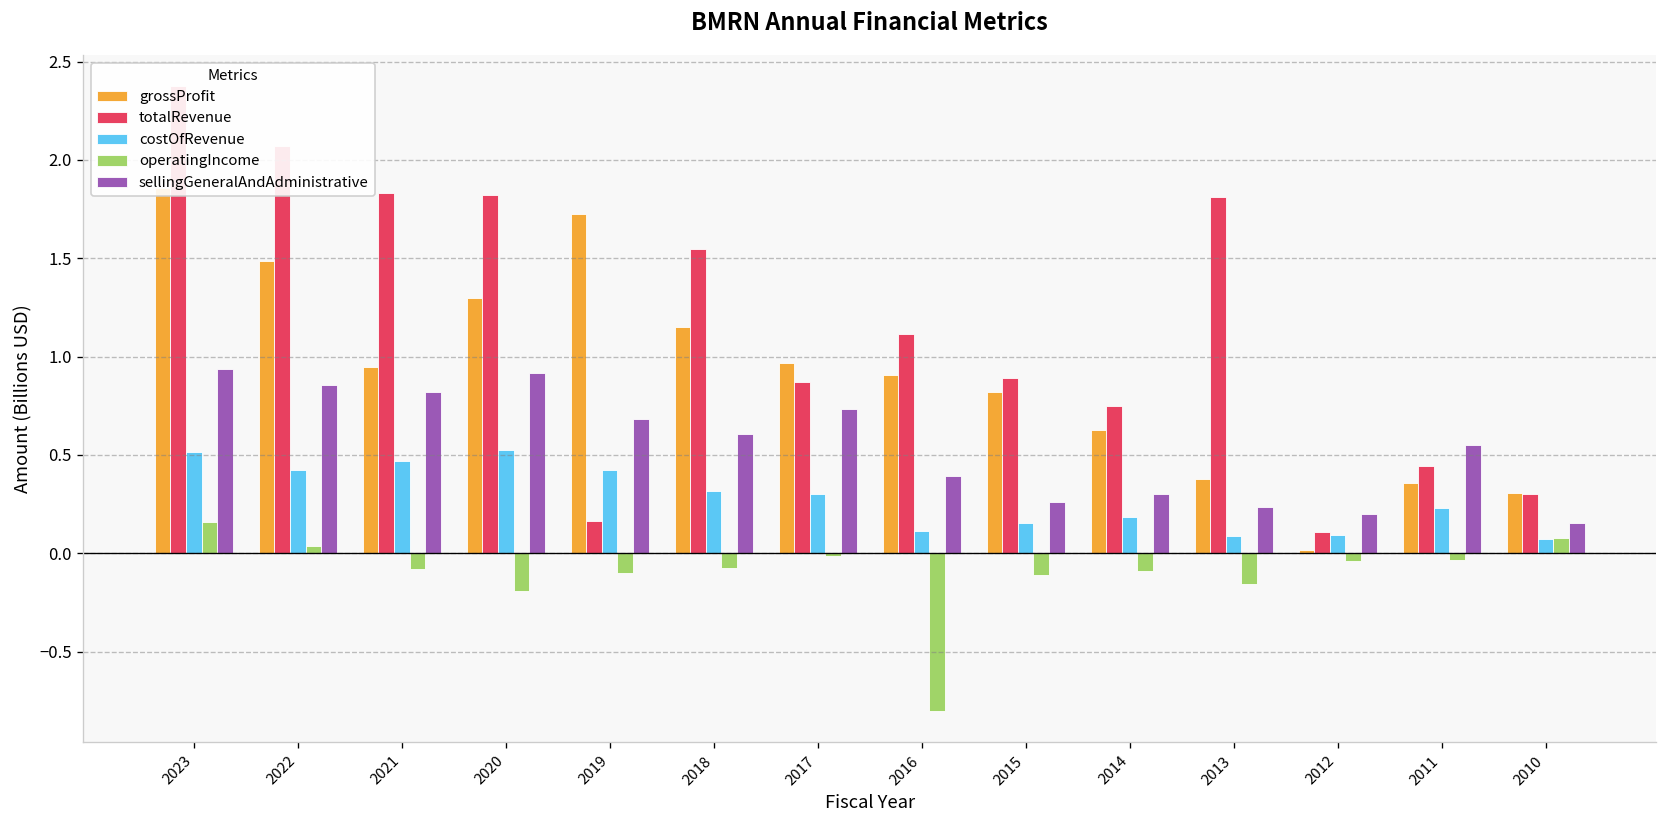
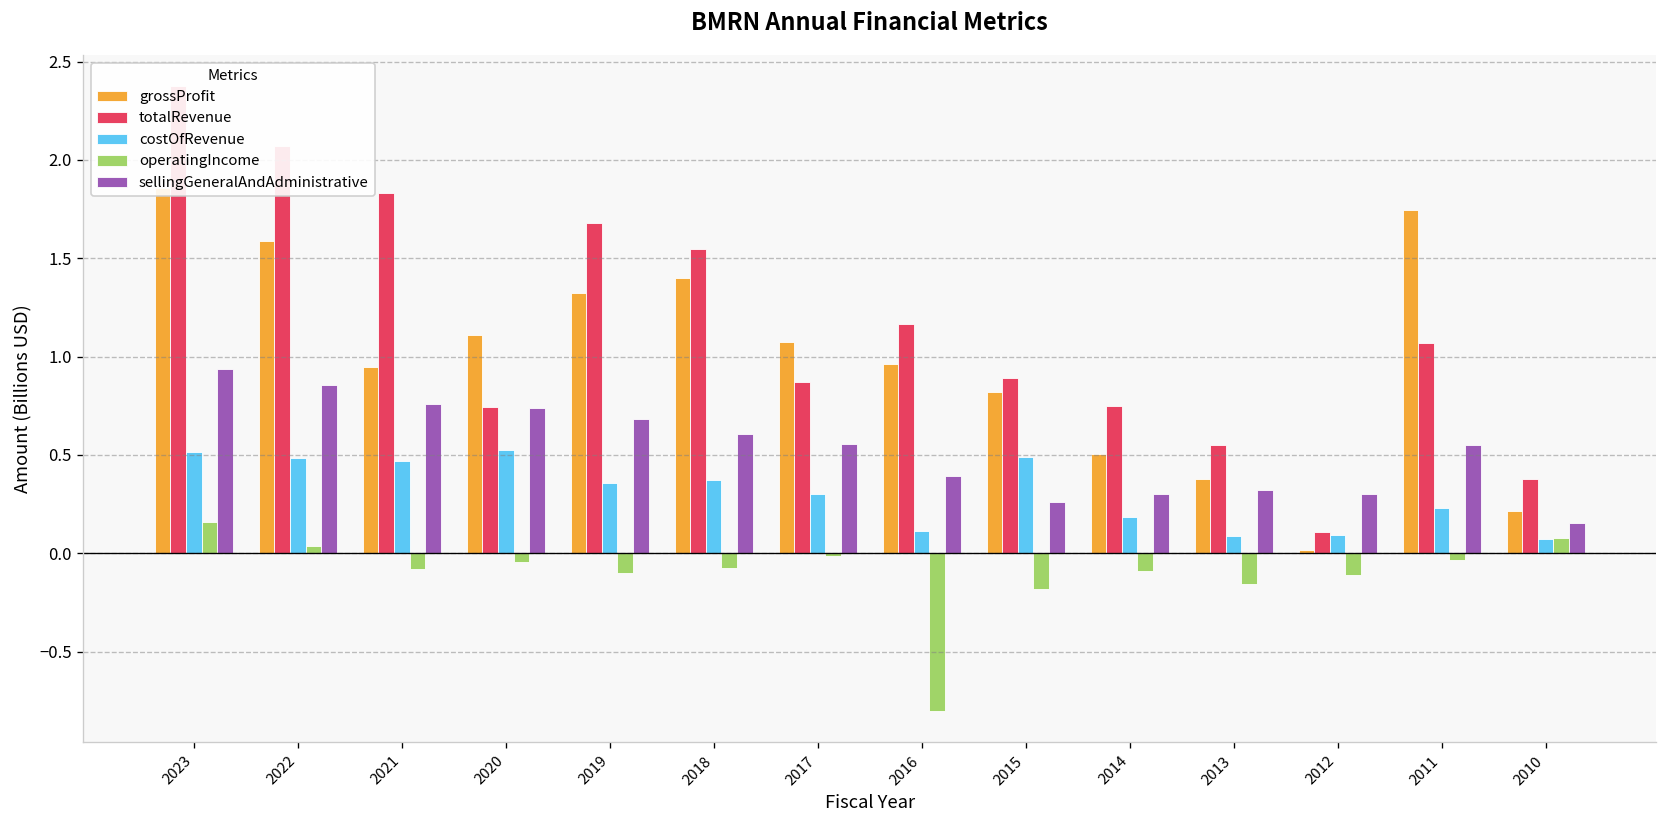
grossProfit, 2022: 1.48 -> 1.59
costOfRevenue, 2022: 0.42 -> 0.48
sellingGeneralAndAdministrative, 2021: 0.82 -> 0.76
grossProfit, 2020: 1.30 -> 1.11
totalRevenue, 2020: 1.82 -> 0.75
operatingIncome, 2020: -0.19 -> -0.04
sellingGeneralAndAdministrative, 2020: 0.92 -> 0.74
grossProfit, 2019: 1.72 -> 1.32
totalRevenue, 2019: 0.16 -> 1.68
costOfRevenue, 2019: 0.42 -> 0.36
grossProfit, 2018: 1.15 -> 1.40
costOfRevenue, 2018: 0.32 -> 0.37
grossProfit, 2017: 0.97 -> 1.07
sellingGeneralAndAdministrative, 2017: 0.74 -> 0.55
grossProfit, 2016: 0.91 -> 0.96
totalRevenue, 2016: 1.12 -> 1.17
costOfRevenue, 2015: 0.15 -> 0.49
operatingIncome, 2015: -0.11 -> -0.18
grossProfit, 2014: 0.63 -> 0.51
totalRevenue, 2013: 1.81 -> 0.55
sellingGeneralAndAdministrative, 2013: 0.24 -> 0.32
operatingIncome, 2012: -0.04 -> -0.11
sellingGeneralAndAdministrative, 2012: 0.20 -> 0.30
grossProfit, 2011: 0.36 -> 1.74
totalRevenue, 2011: 0.44 -> 1.07
grossProfit, 2010: 0.31 -> 0.21
totalRevenue, 2010: 0.30 -> 0.38
